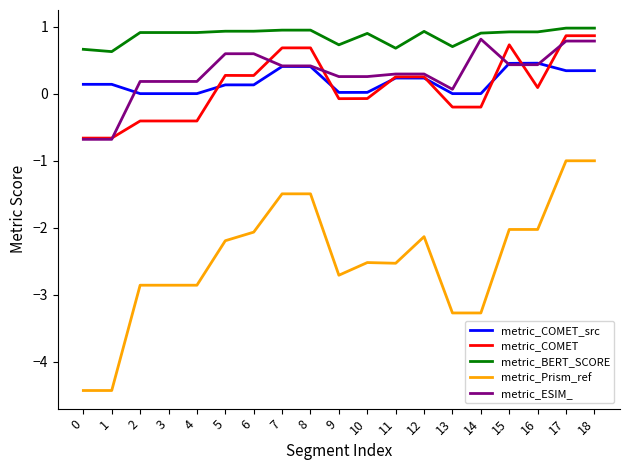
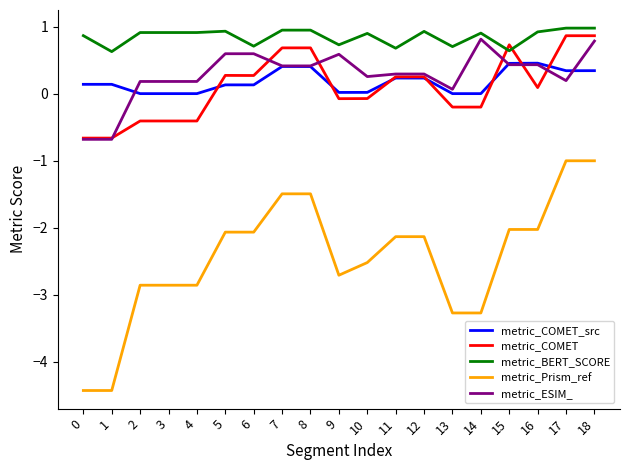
metric_BERT_SCORE, 0: 0.7 -> 0.9
metric_Prism_ref, 5: -2.2 -> -2.1
metric_BERT_SCORE, 6: 0.9 -> 0.7
metric_ESIM_, 9: 0.3 -> 0.6
metric_Prism_ref, 11: -2.5 -> -2.1
metric_BERT_SCORE, 15: 0.9 -> 0.6
metric_ESIM_, 17: 0.8 -> 0.2
